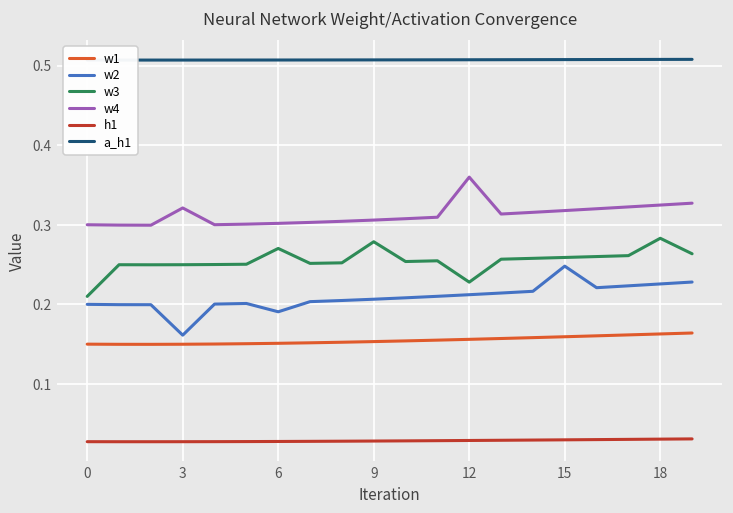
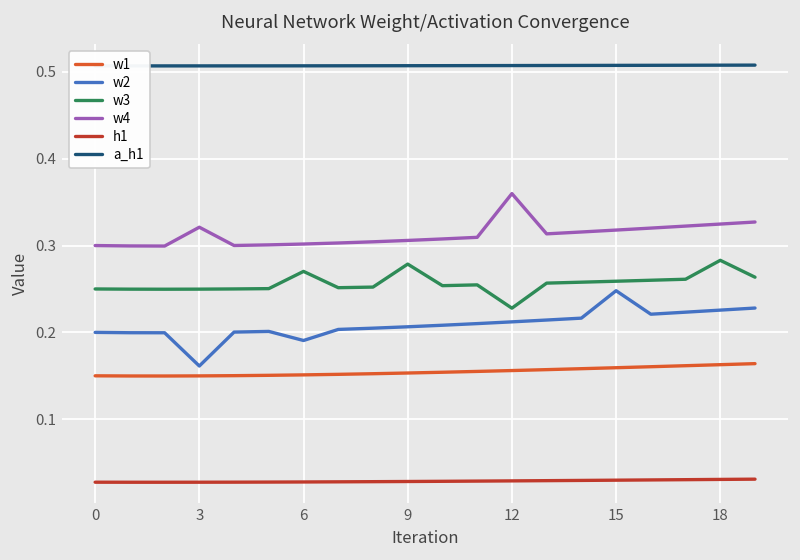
w3, 0: 0.21 -> 0.25
